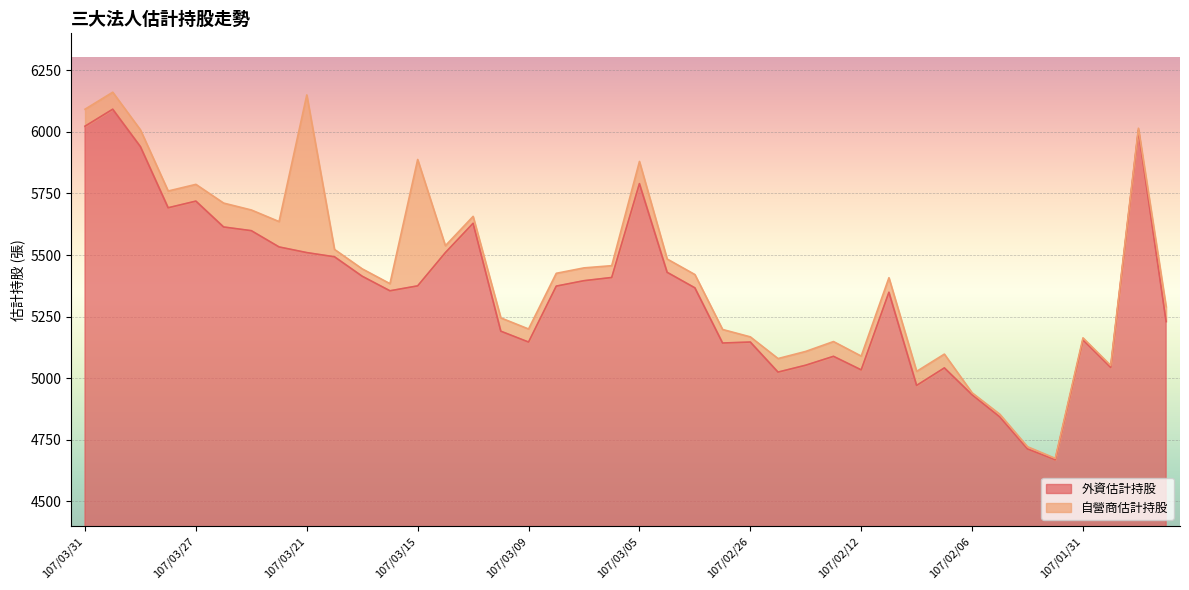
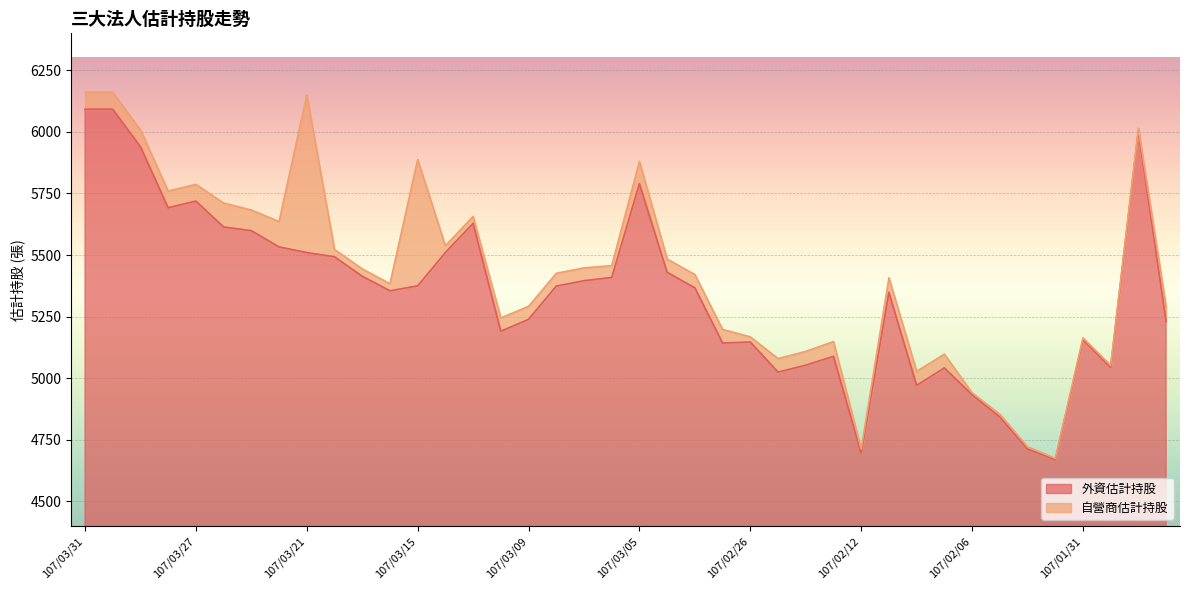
外資估計持股, 107/03/31: 6020 -> 6090
外資估計持股, 107/03/09: 5150 -> 5240
外資估計持股, 107/02/12: 5030 -> 4700
自營商估計持股, 107/02/12: 60 -> 20
